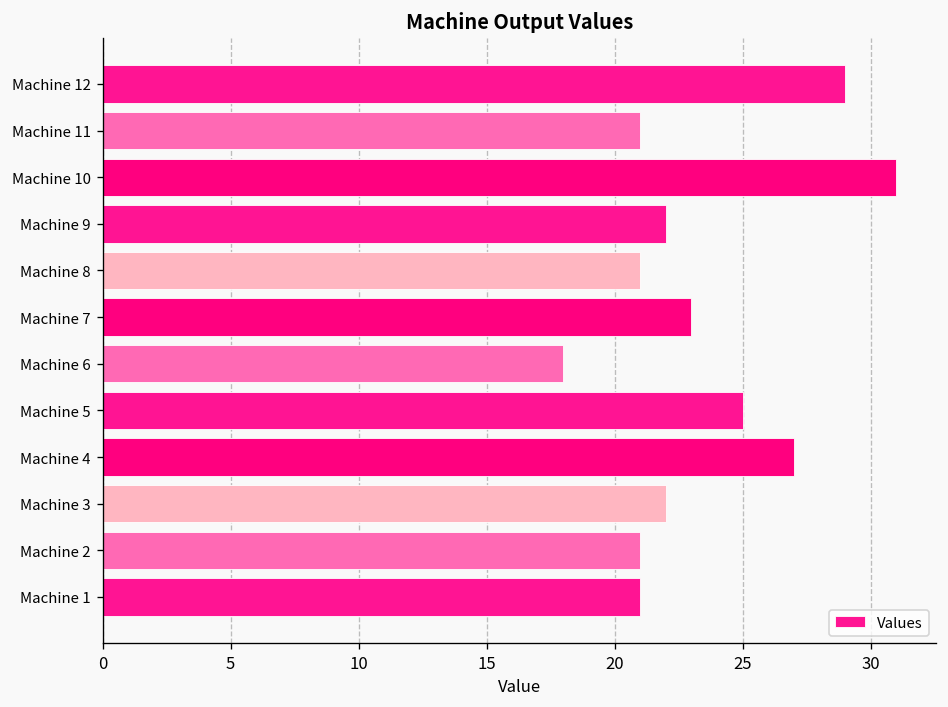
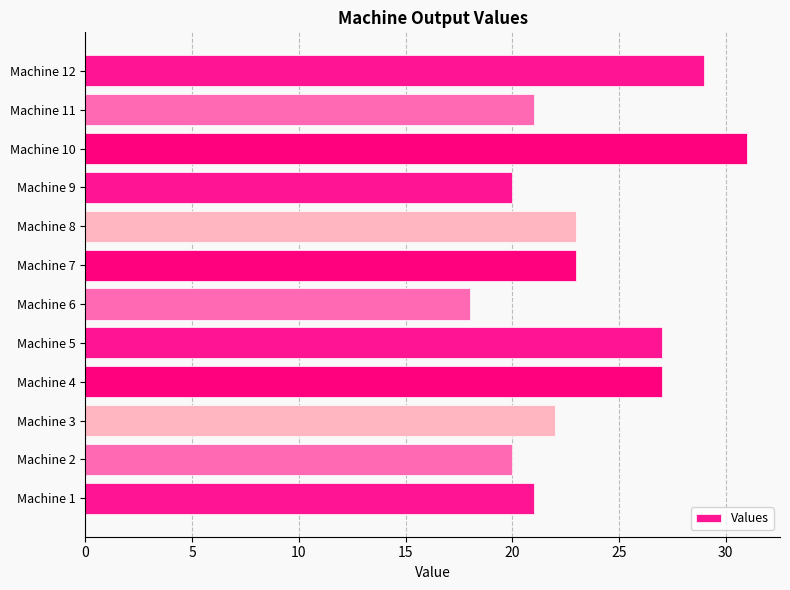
Machine 9: 22 -> 20
Machine 8: 21 -> 23
Machine 5: 25 -> 27
Machine 2: 21 -> 20
